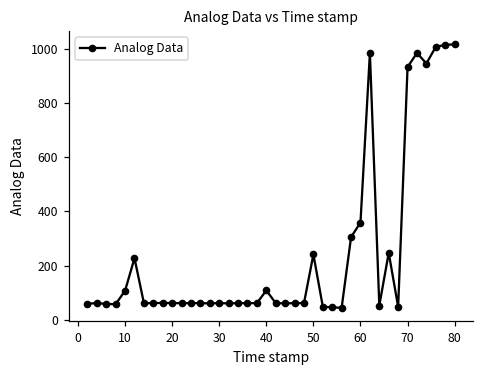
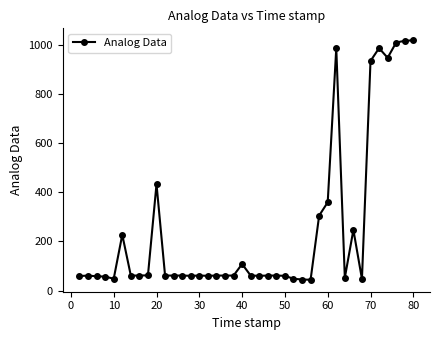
10: 110 -> 50
20: 60 -> 430
50: 240 -> 60
